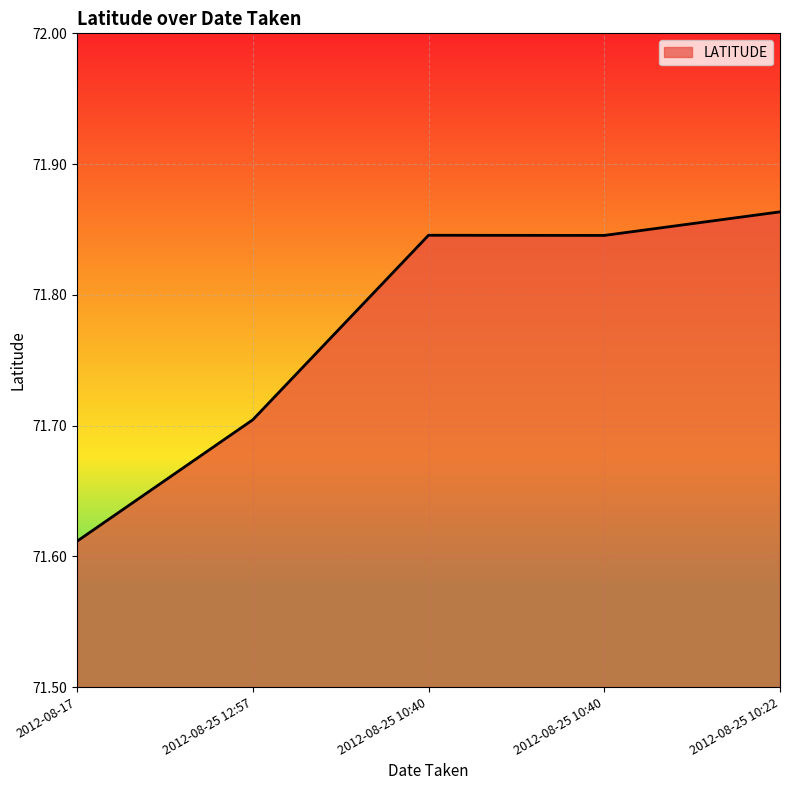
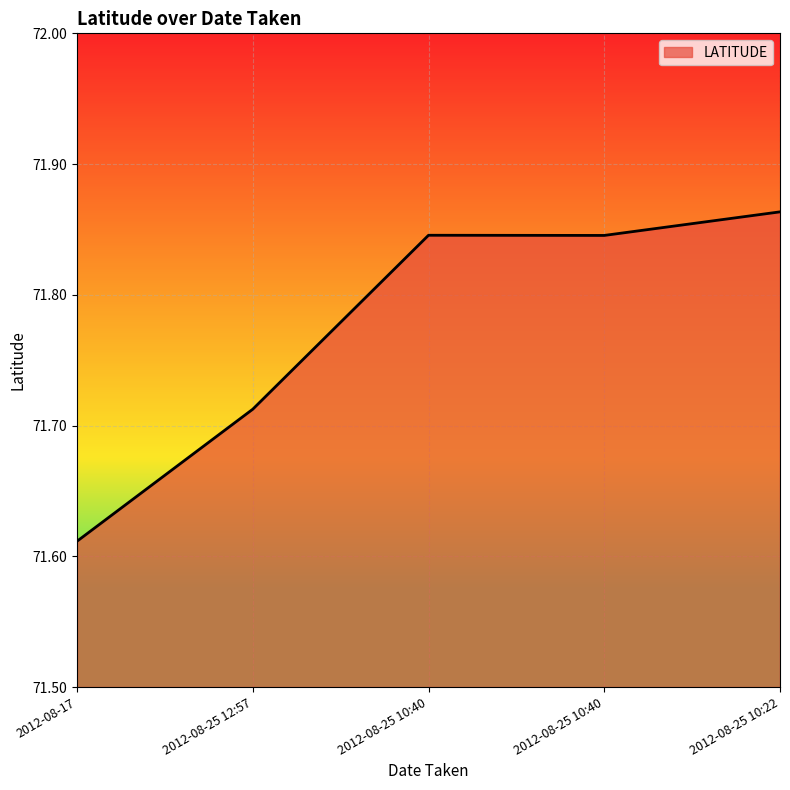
2012-08-25 12:57: 71.704 -> 71.713
